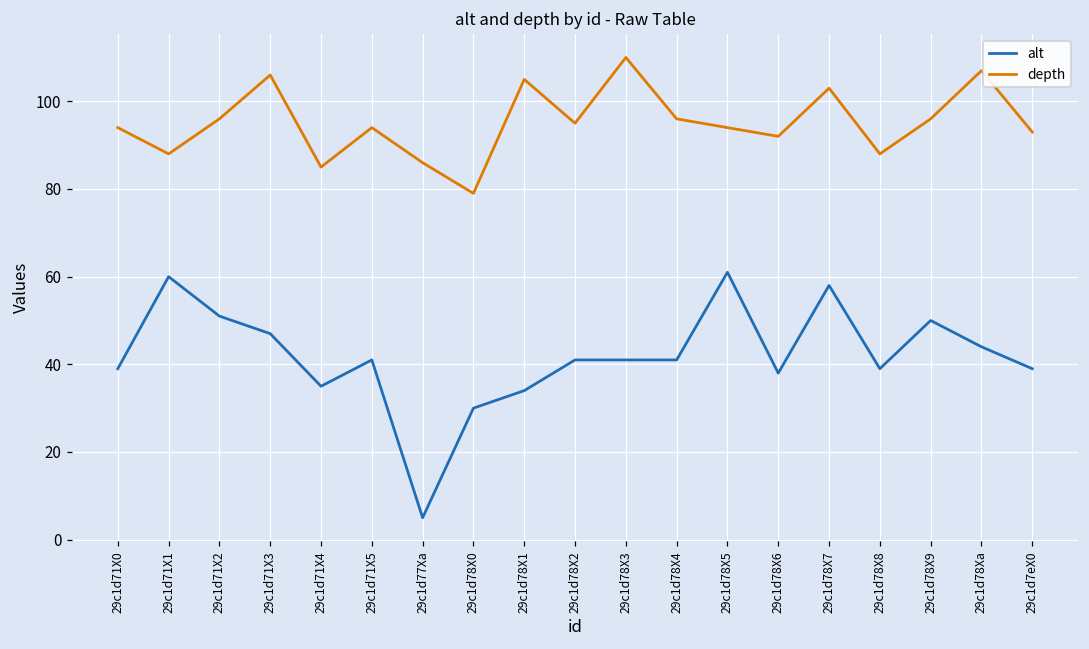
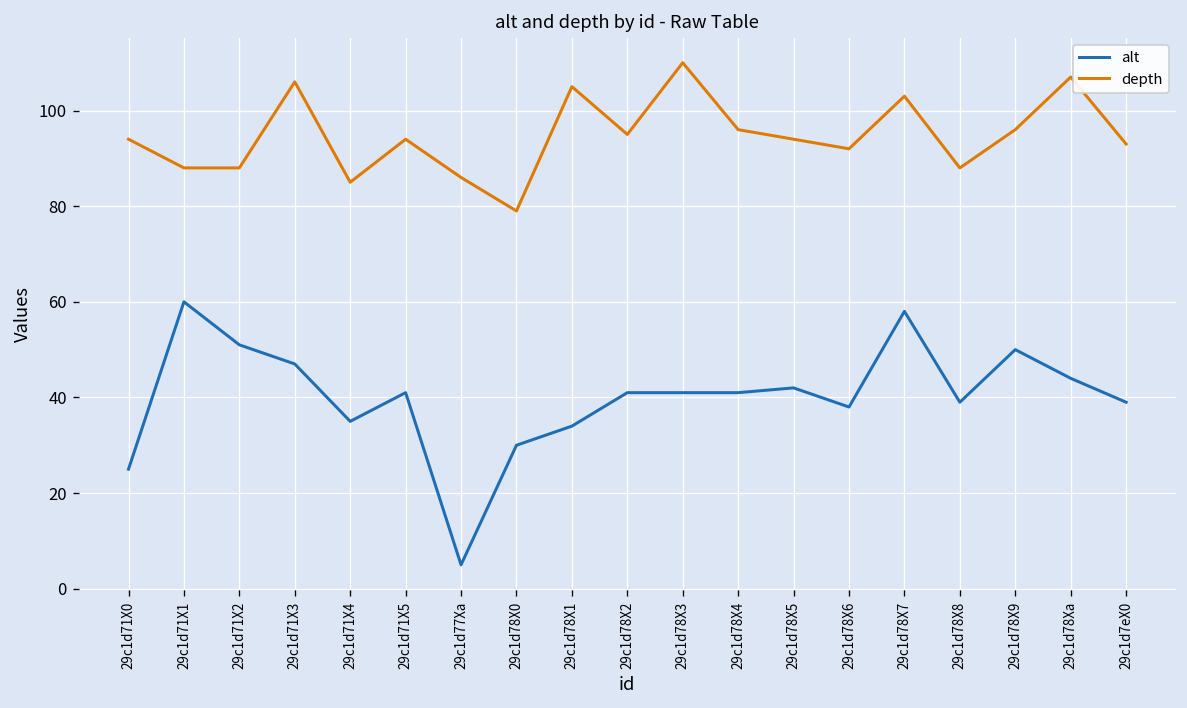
alt, 29c1d71X0: 39 -> 25
depth, 29c1d71X2: 96 -> 88
alt, 29c1d78X5: 61 -> 42
